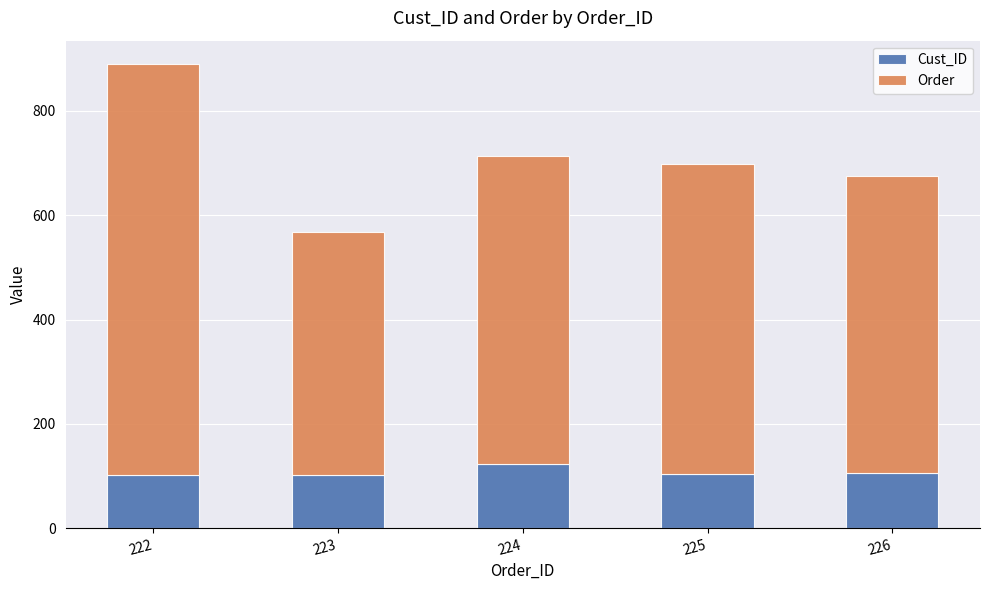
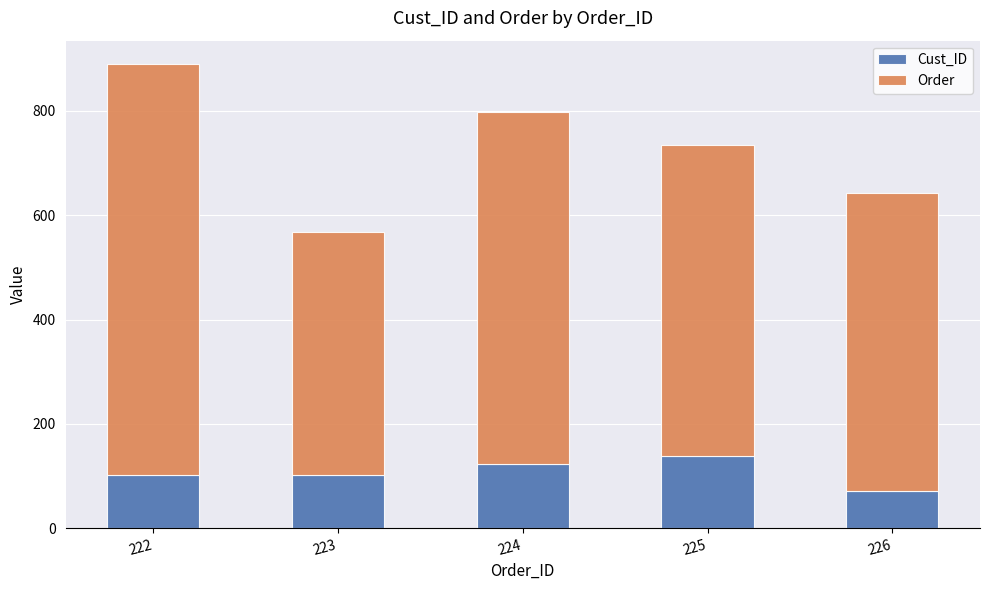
Order, 224: 590 -> 670
Cust_ID, 225: 100 -> 140
Cust_ID, 226: 110 -> 70
